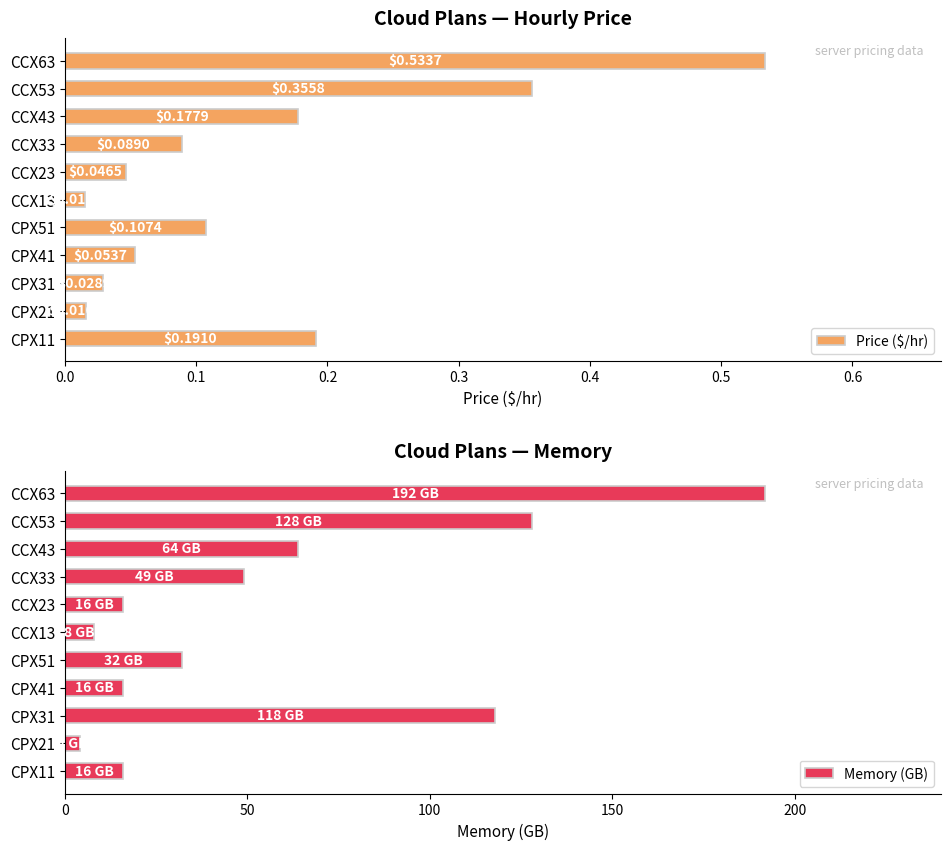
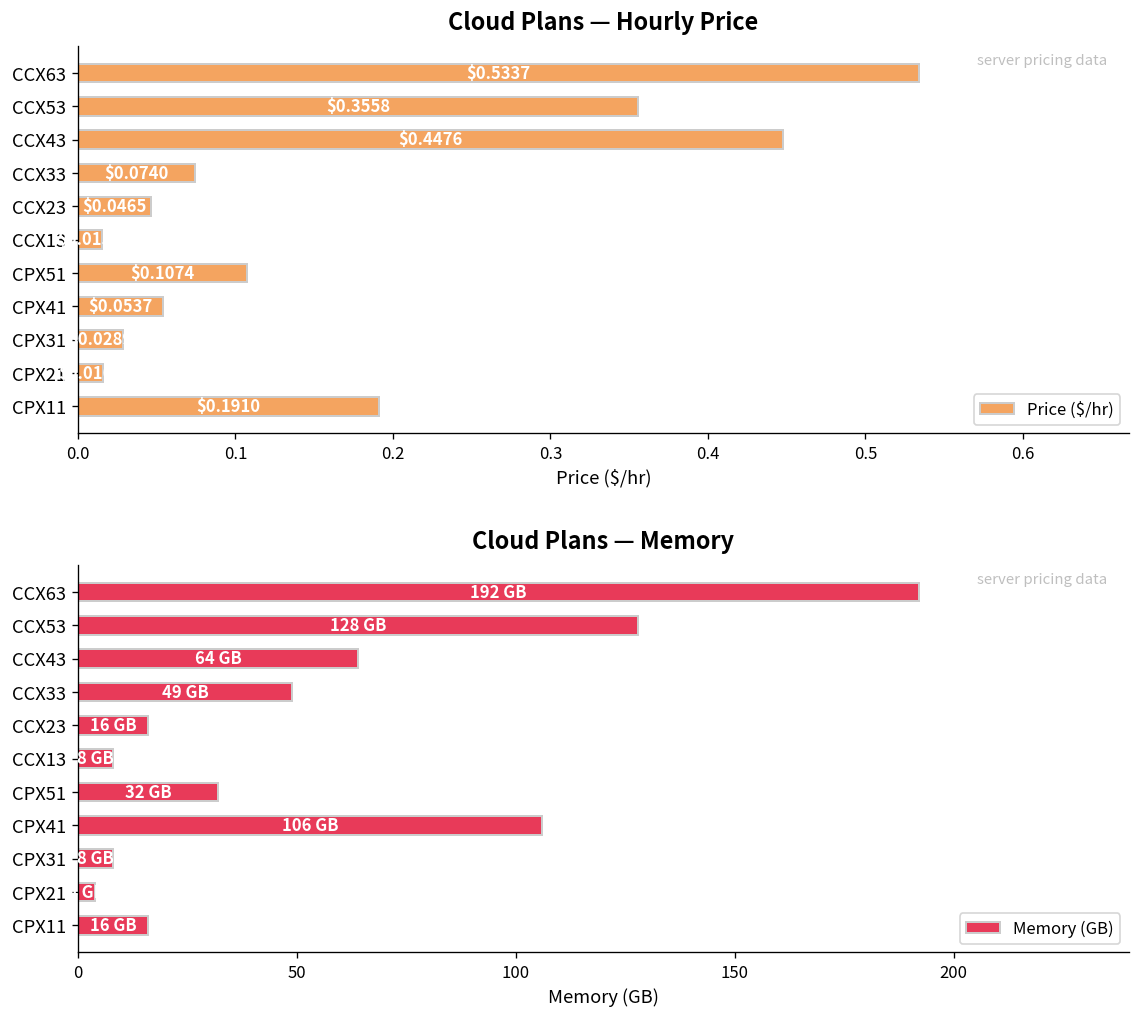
Cloud Plans — Hourly Price, CCX43: $0.1779 -> $0.4476
Cloud Plans — Hourly Price, CCX33: $0.0890 -> $0.0740
Cloud Plans — Memory, CPX41: 16 -> 106
Cloud Plans — Memory, CPX31: 118 -> 8
